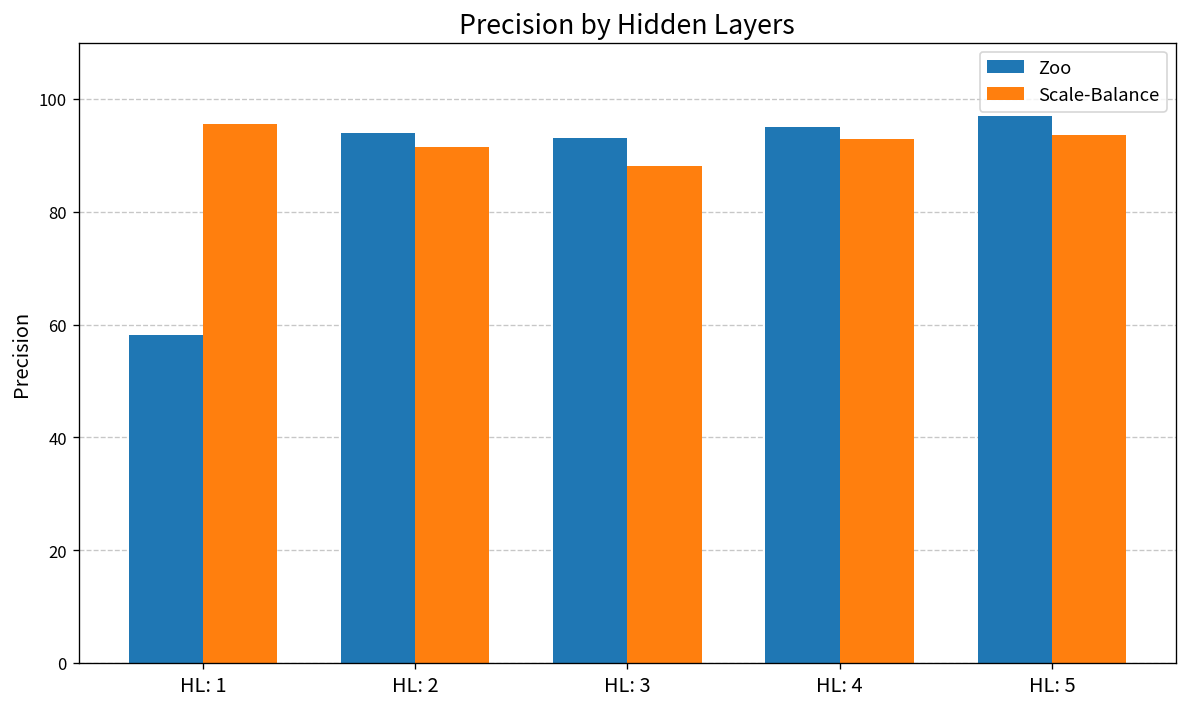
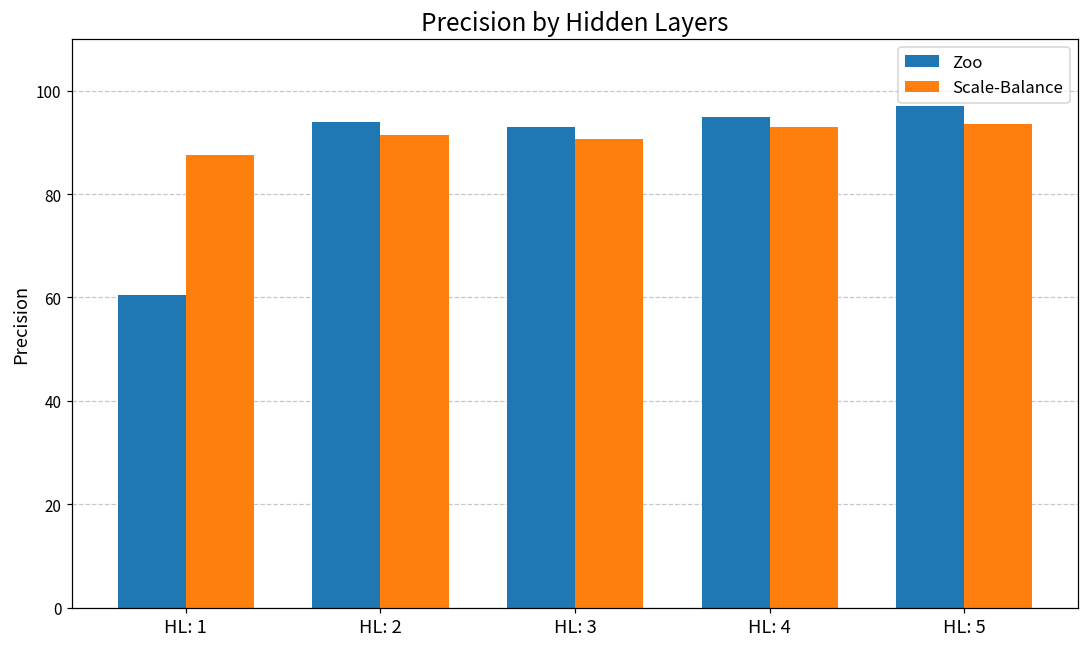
Zoo, HL: 1: 58 -> 60
Scale-Balance, HL: 1: 96 -> 88
Scale-Balance, HL: 3: 88 -> 91
